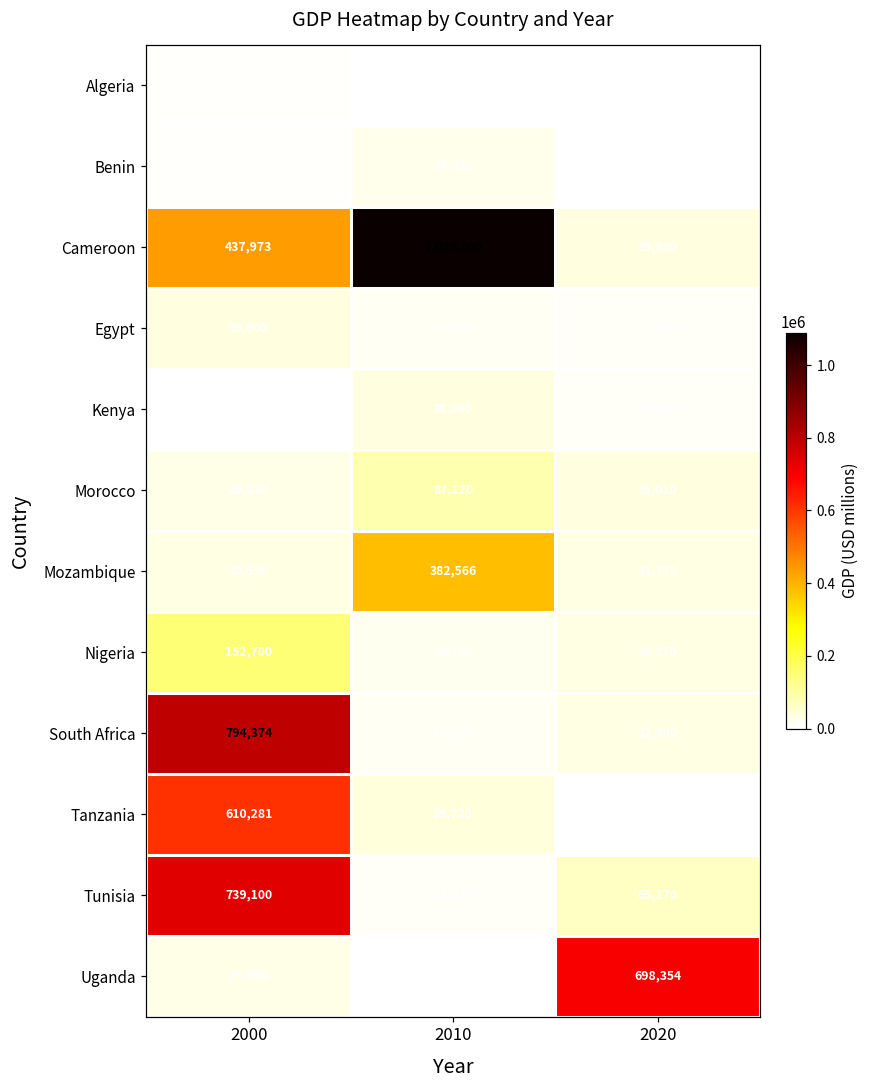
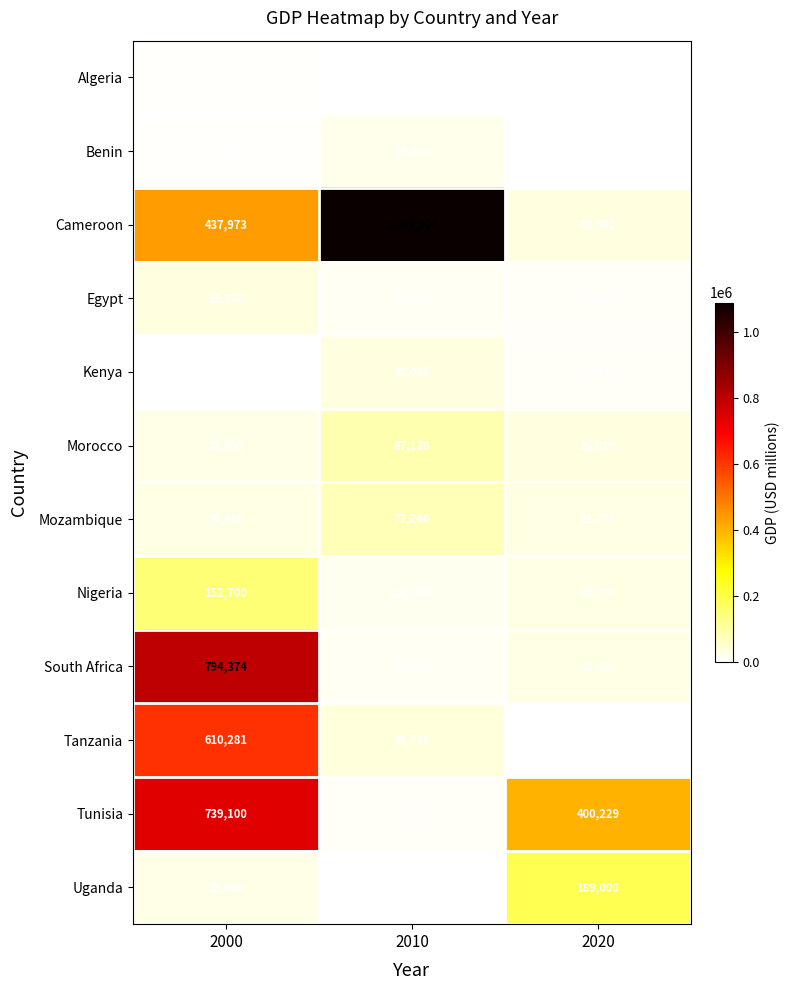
Mozambique, 2010: 382,566 -> 77,240
Tunisia, 2020: 65,170 -> 400,229
Uganda, 2020: 698,354 -> 189,000
